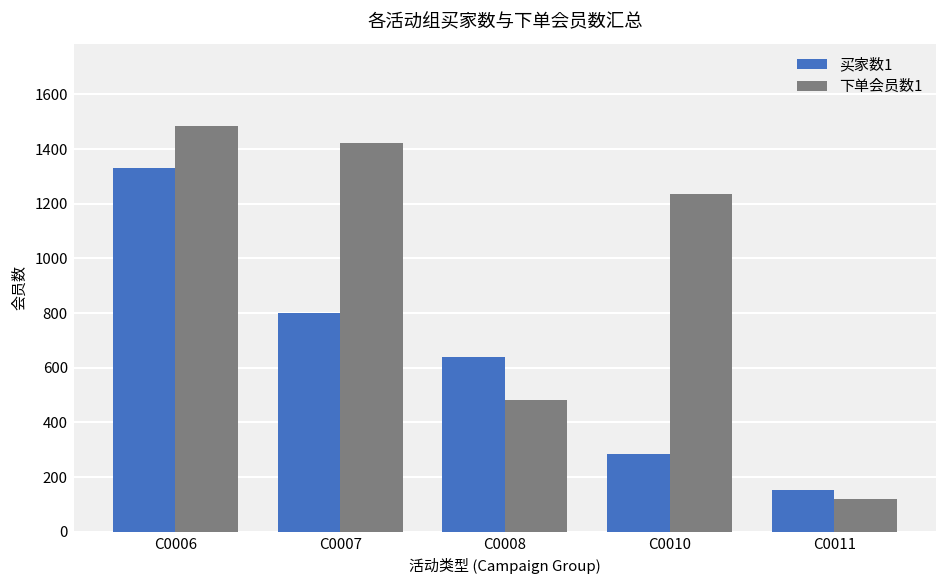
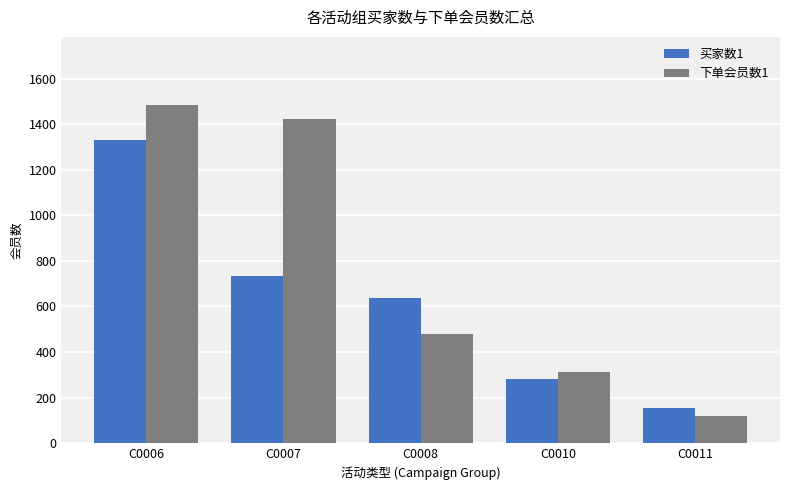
买家数1, C0007: 800 -> 730
下单会员数1, C0010: 1240 -> 310
